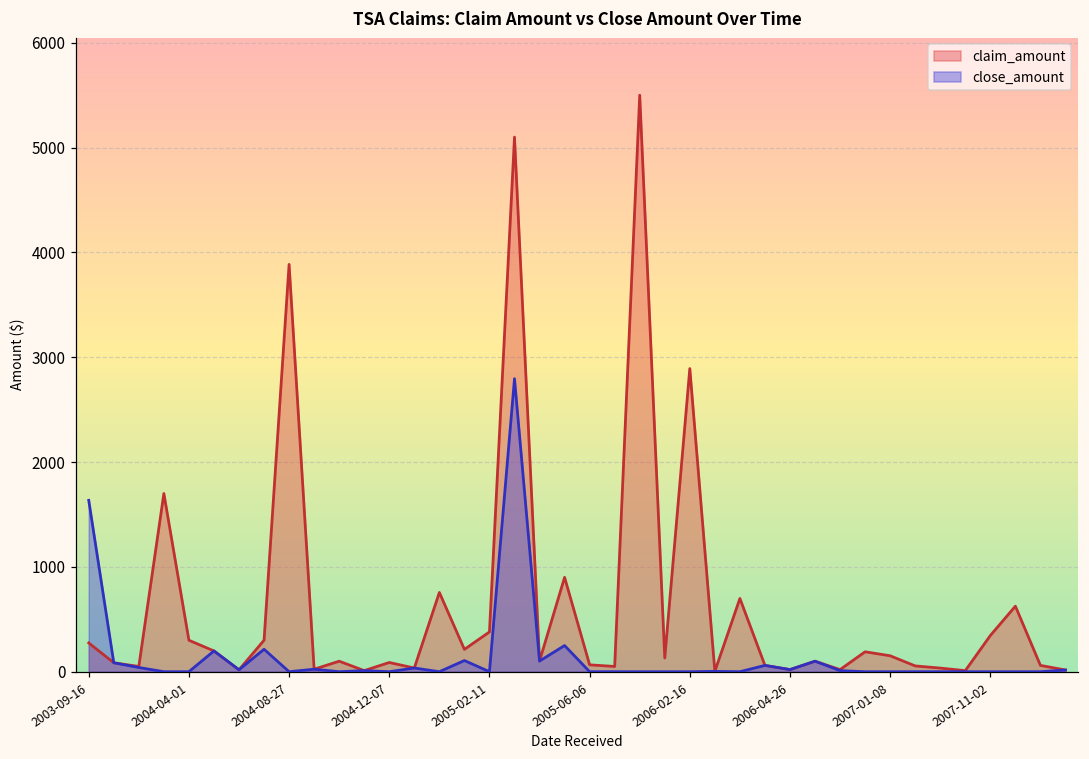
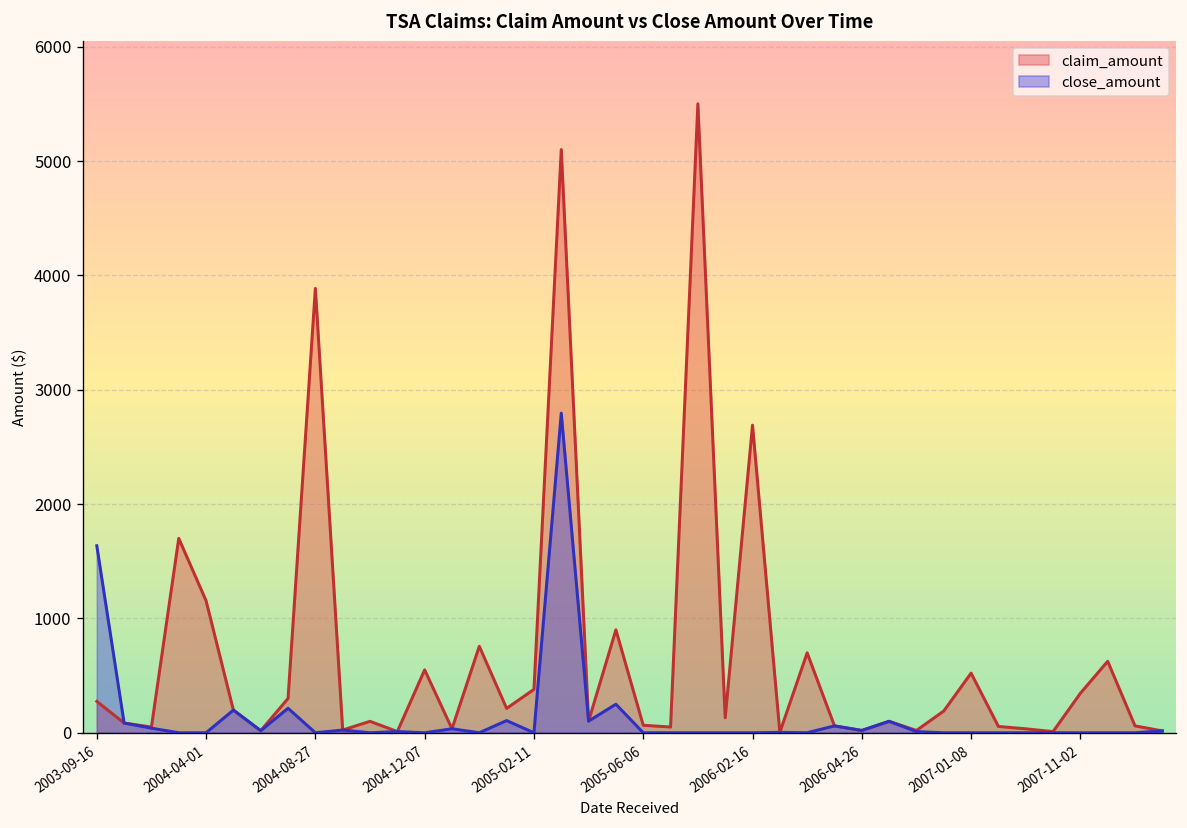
claim_amount, 2004-04-01: 300 -> 1200
claim_amount, 2004-12-07: 100 -> 600
claim_amount, 2006-02-16: 2900 -> 2700
claim_amount, 2007-01-08: 200 -> 500
